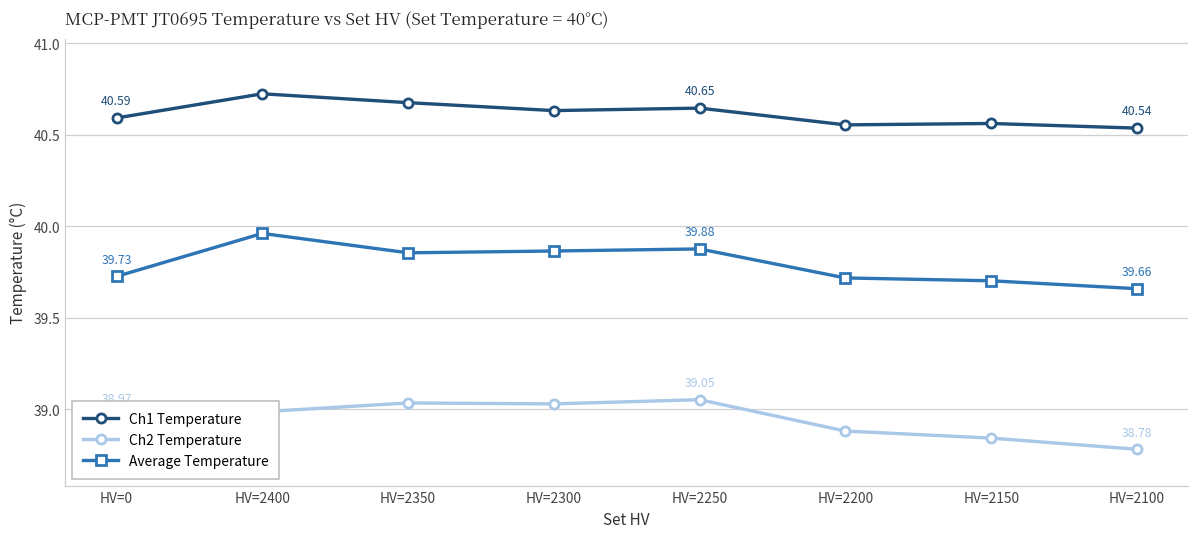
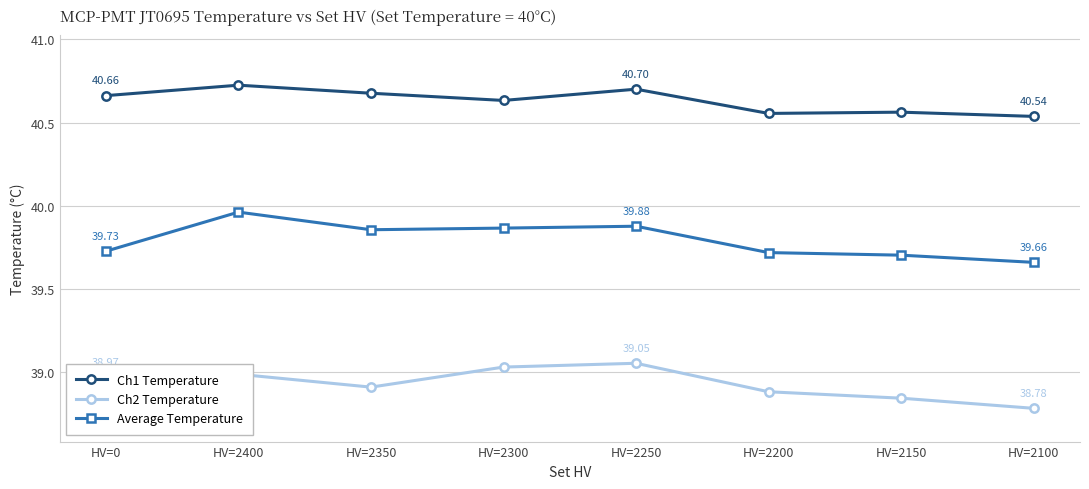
Ch1 Temperature, HV=0: 40.59 -> 40.66
Ch2 Temperature, HV=2350: 39.04 -> 38.91
Ch1 Temperature, HV=2250: 40.65 -> 40.70
